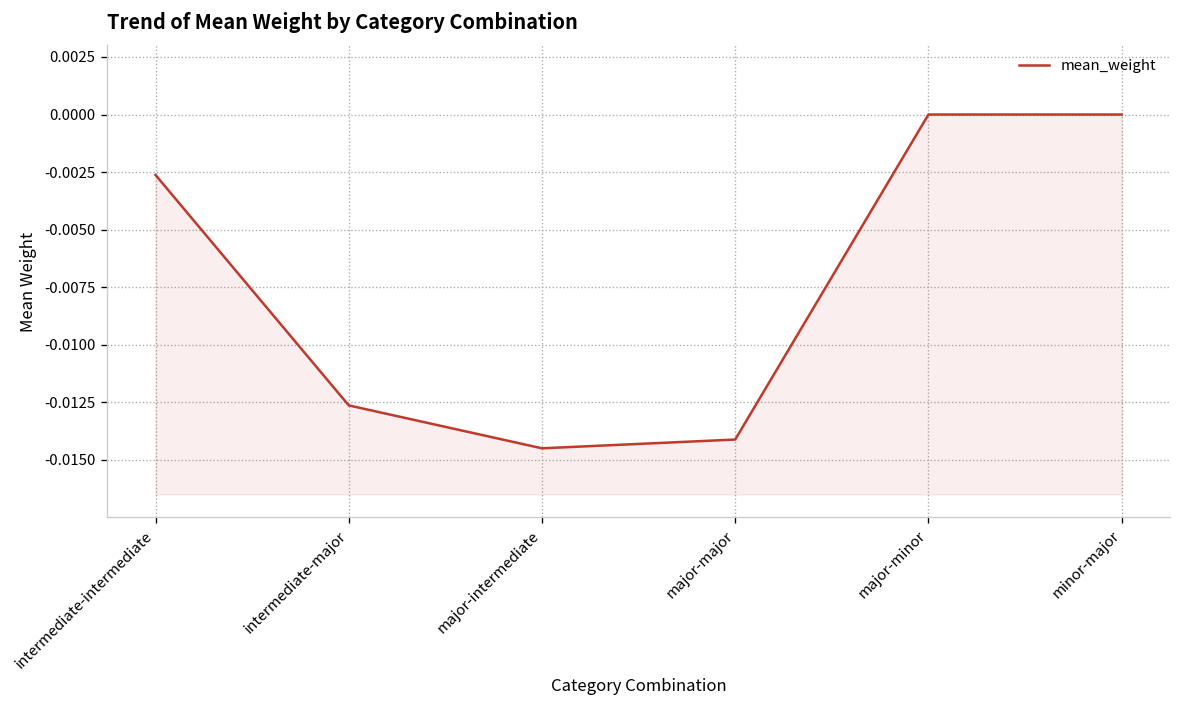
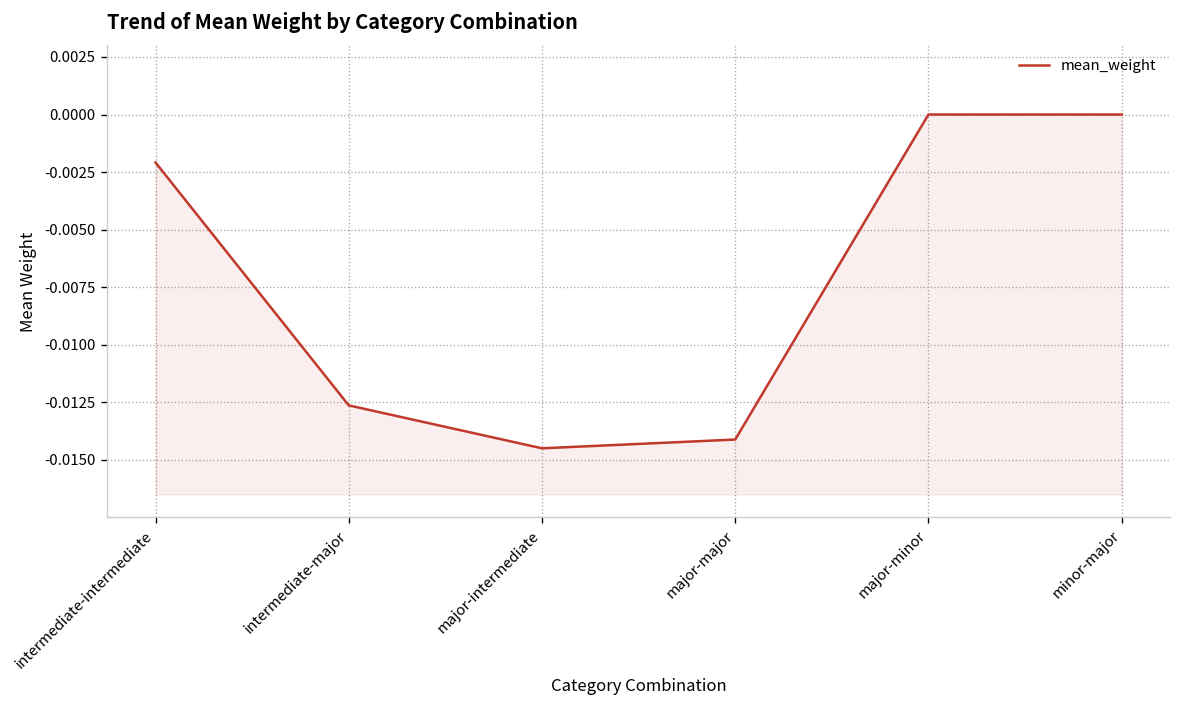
intermediate-intermediate: -0.0026 -> -0.0021
